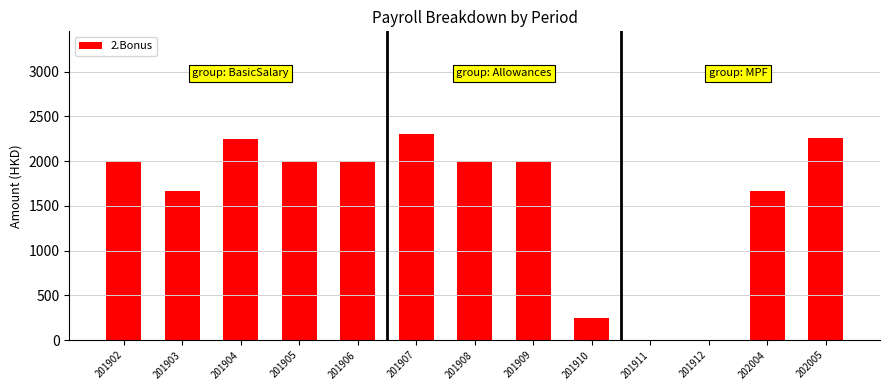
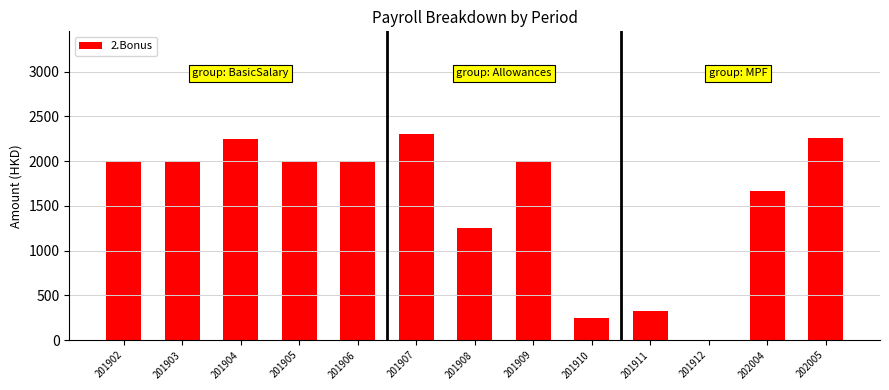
201903: 1700 -> 2000
201908: 2000 -> 1200
201911: 0 -> 300
